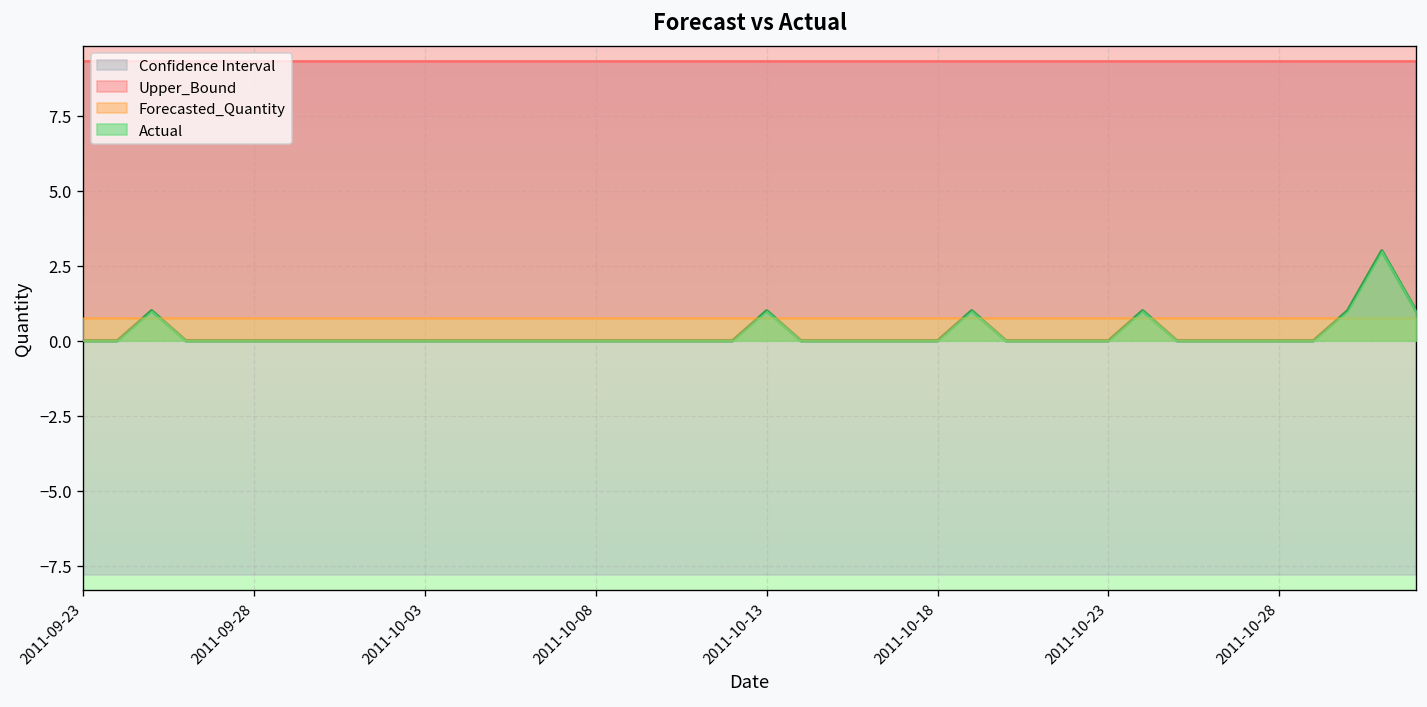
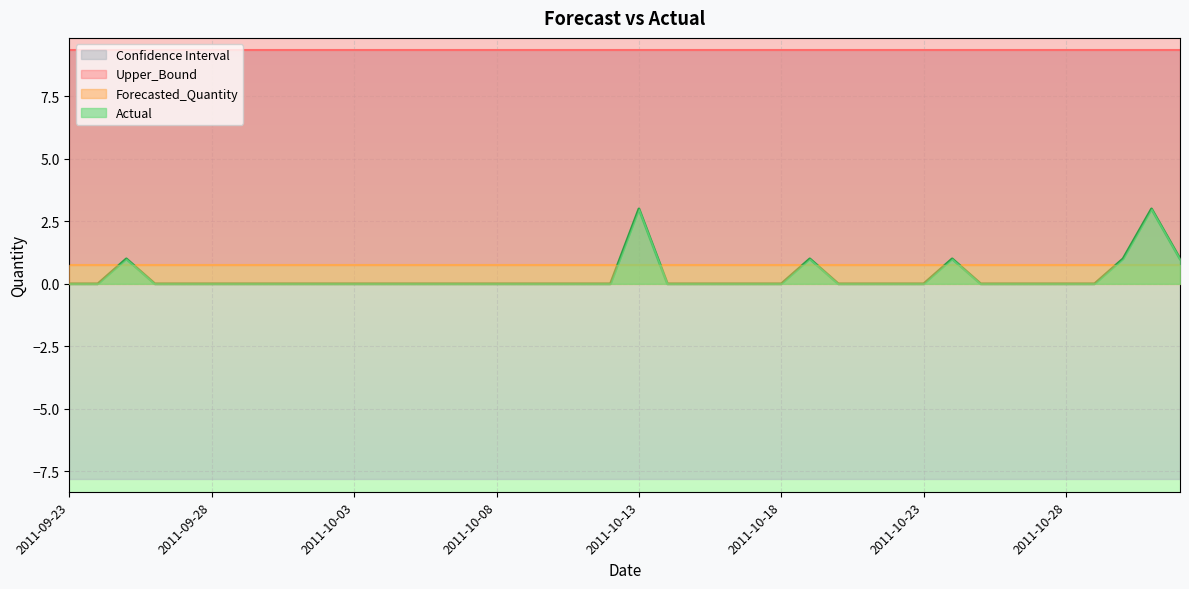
Actual, 2011-10-13: 1 -> 3
